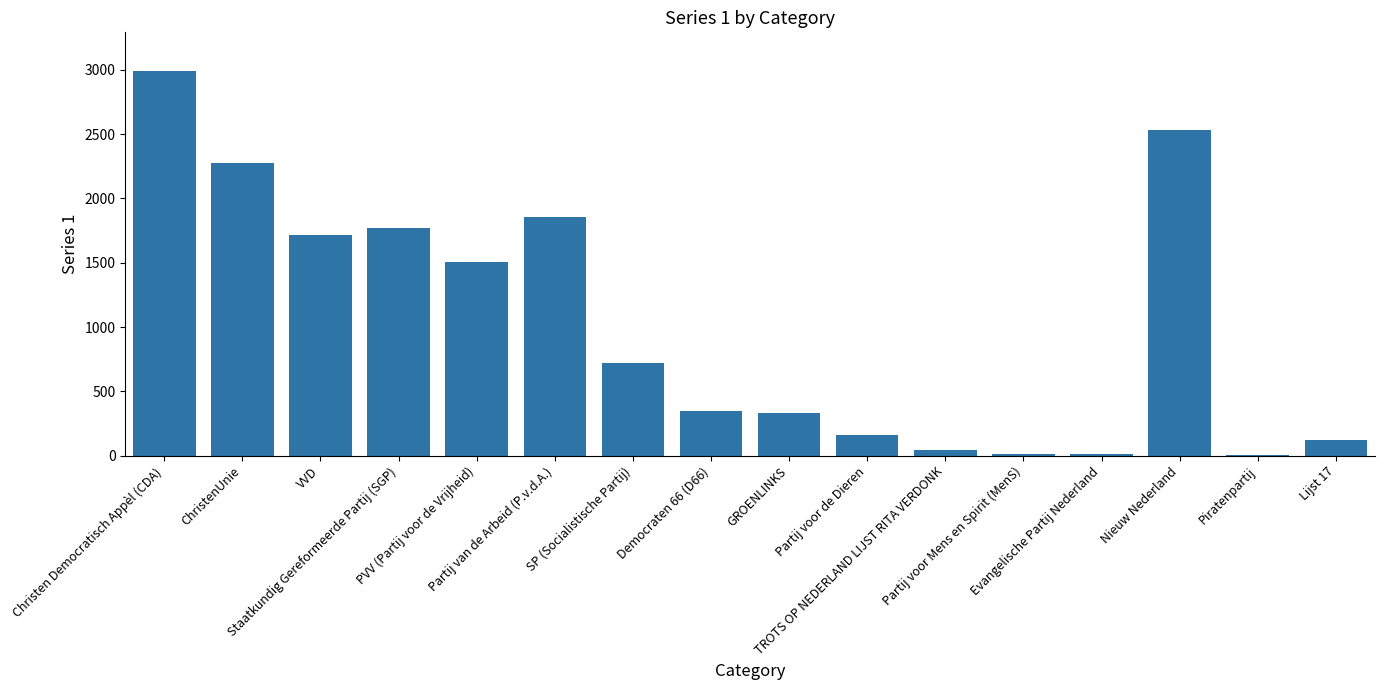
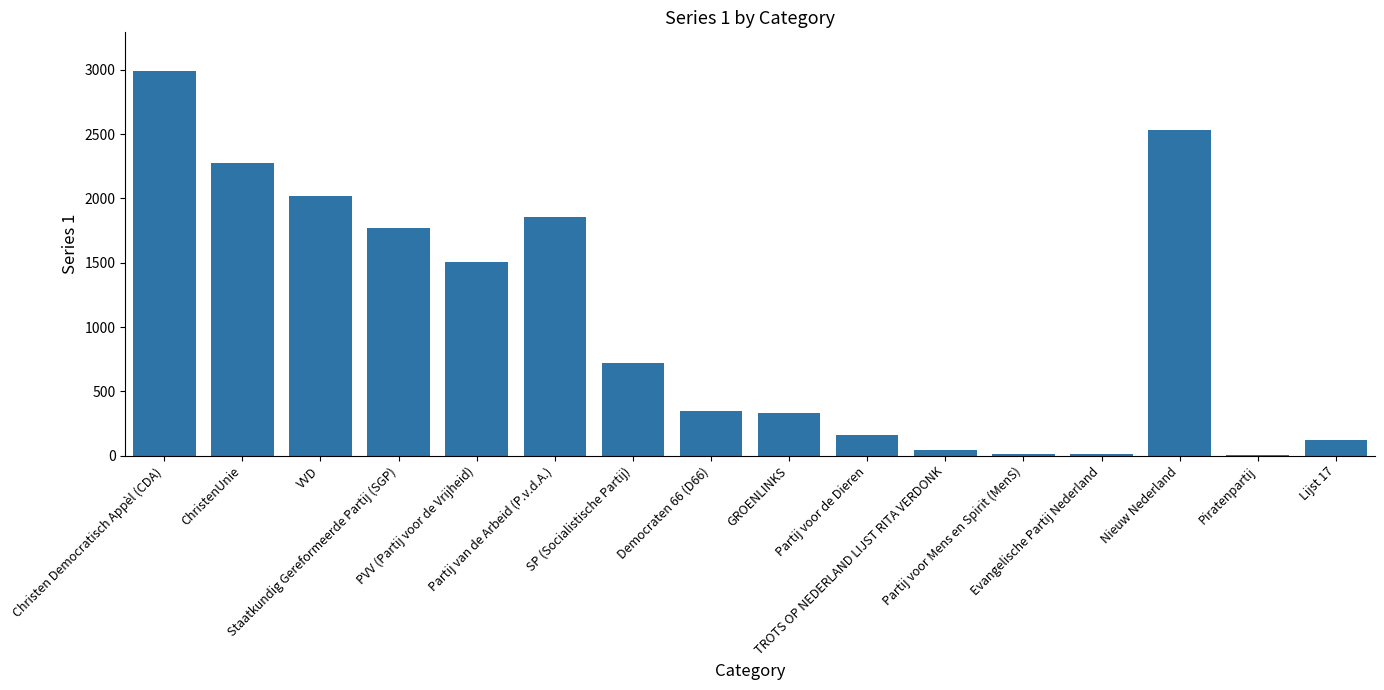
VVD: 1720 -> 2020
